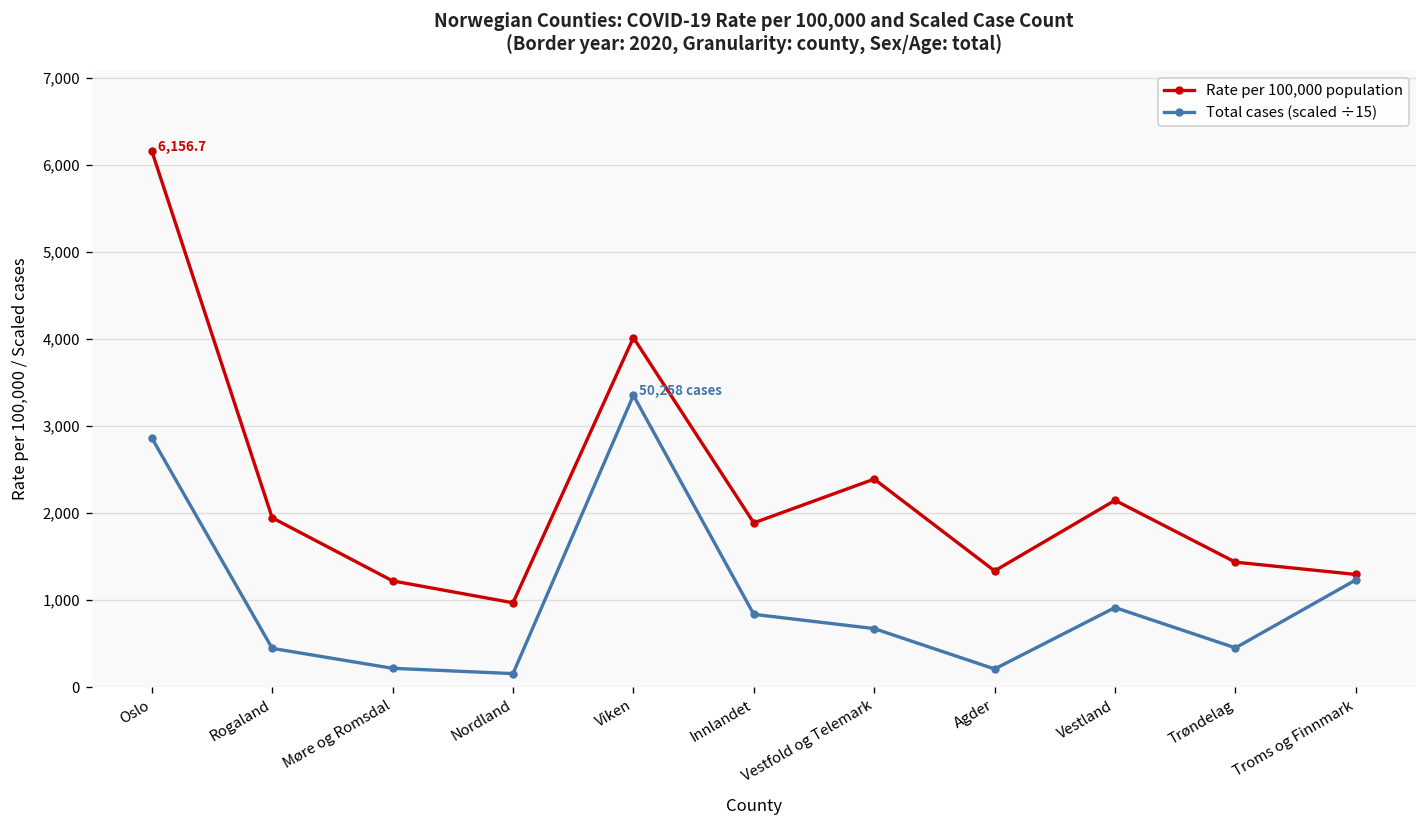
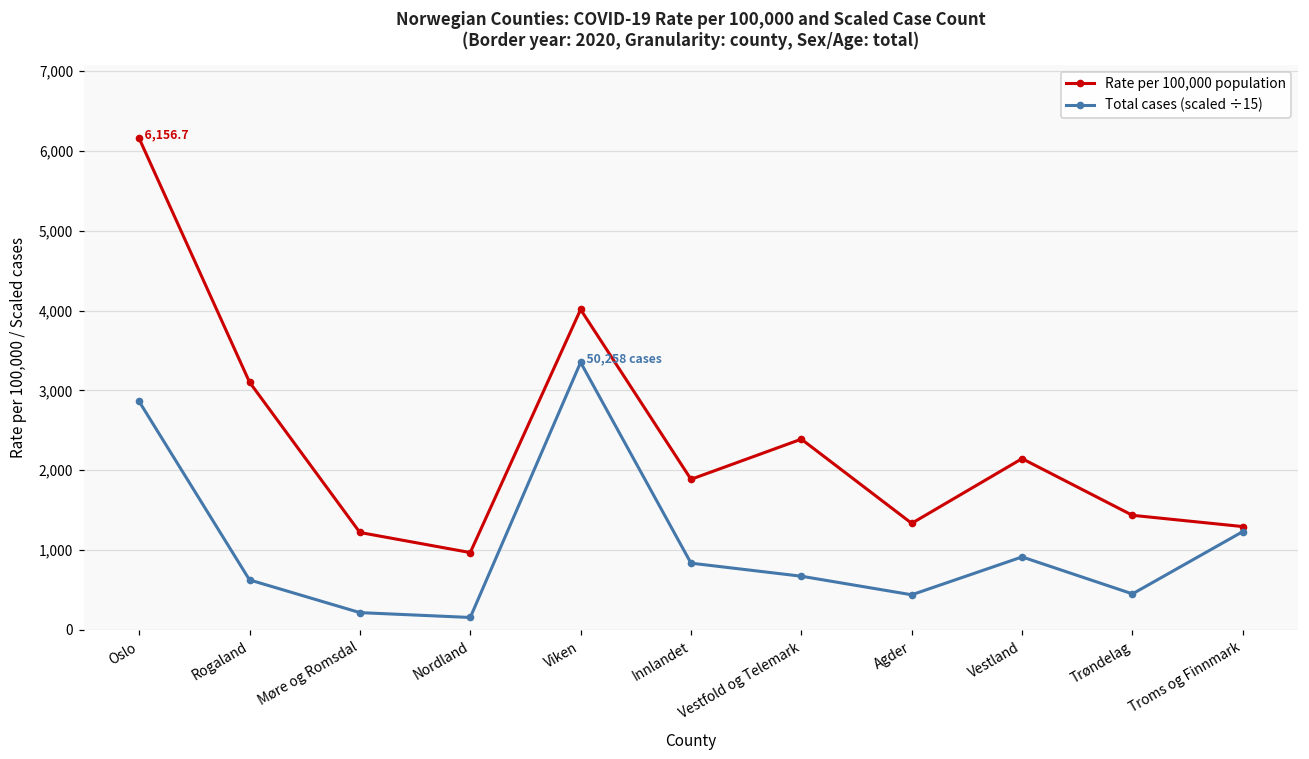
Rate per 100,000 population, Rogaland: 1,900 -> 3,100
Total cases (scaled ÷15), Rogaland: 400 -> 600
Total cases (scaled ÷15), Agder: 200 -> 400
